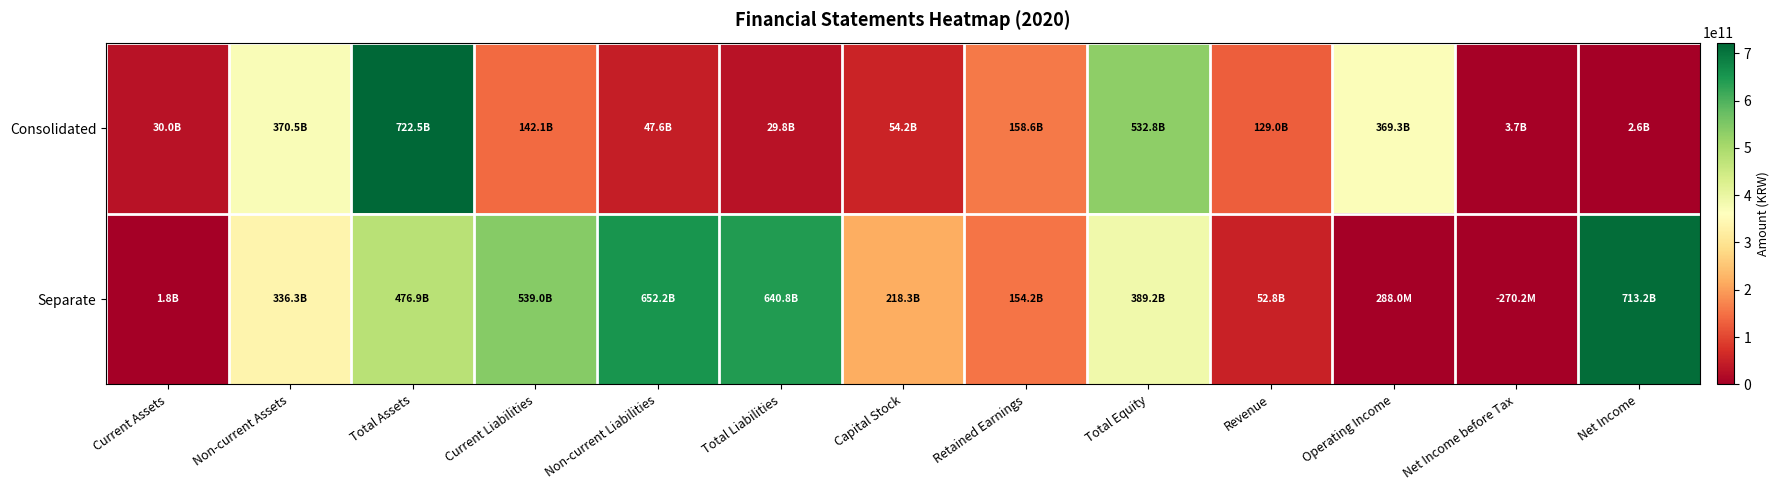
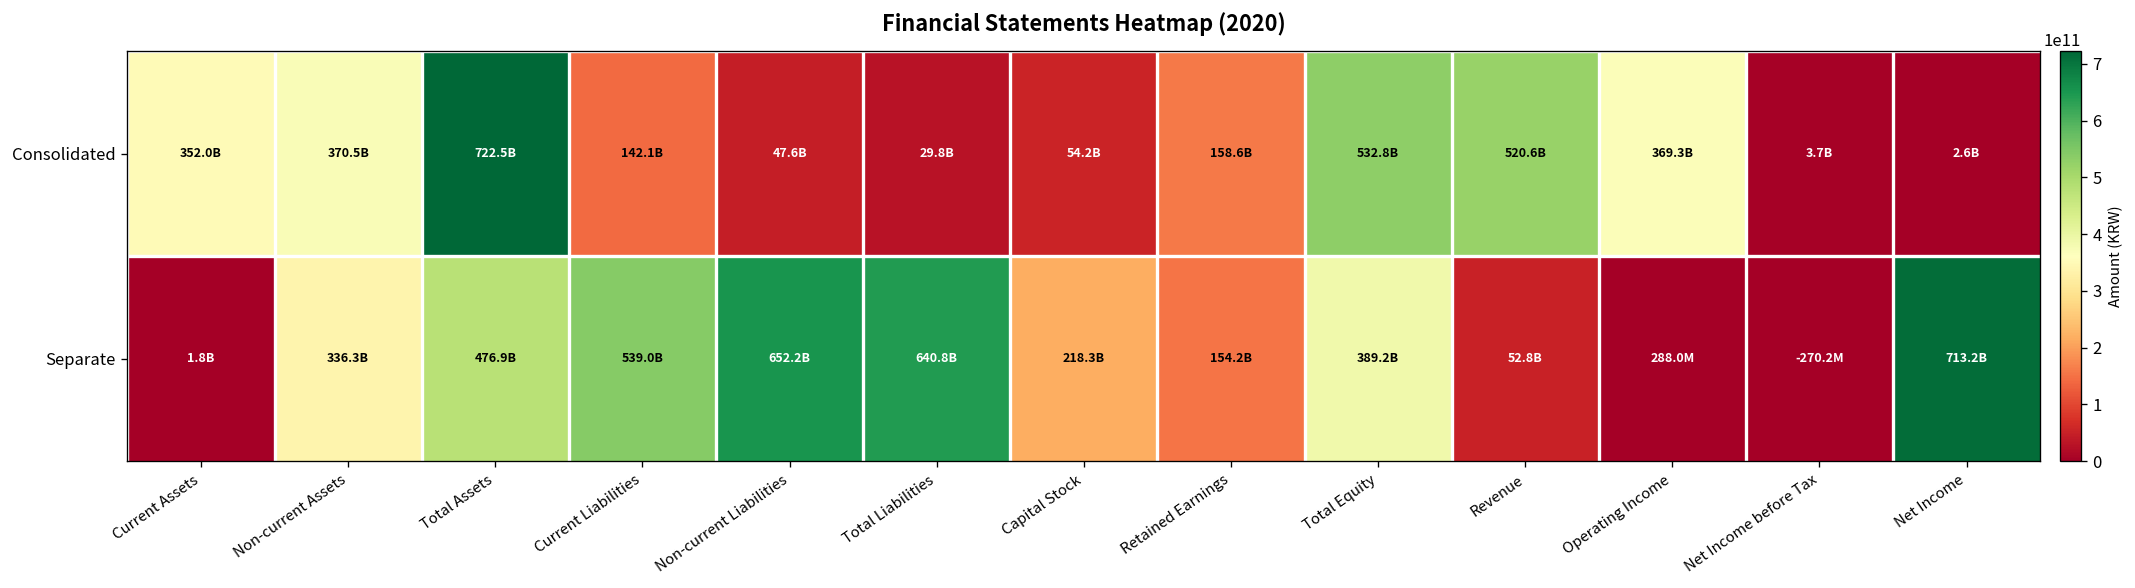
Consolidated, Current Assets: 30.0B -> 352.0B
Consolidated, Revenue: 129.0B -> 520.6B
